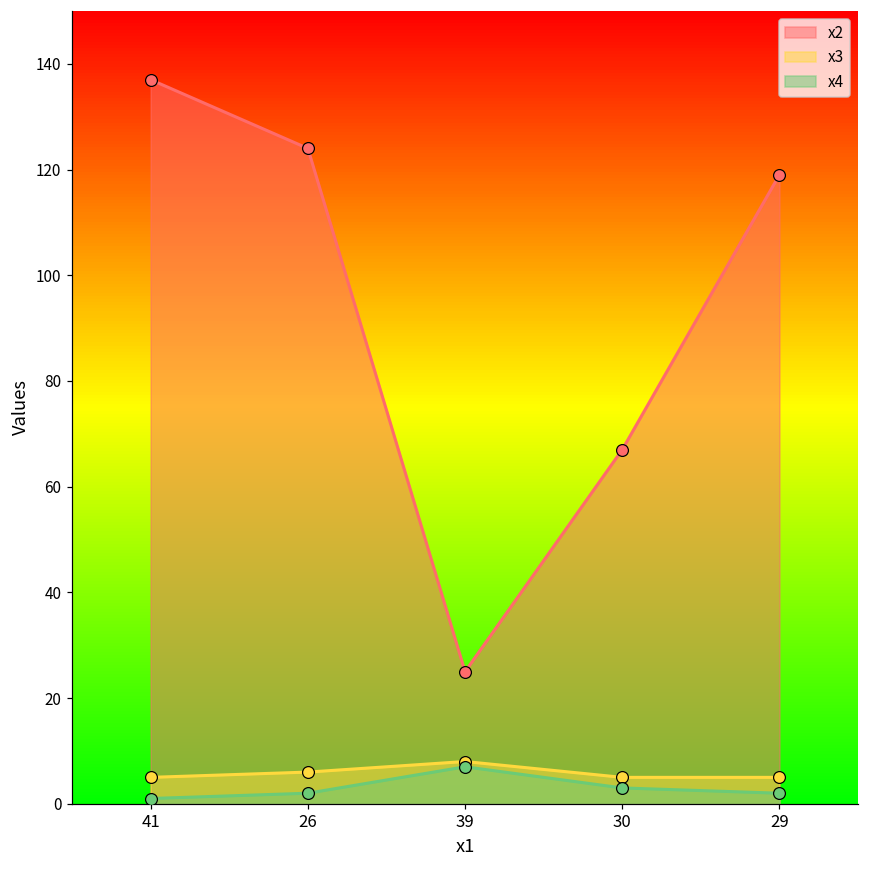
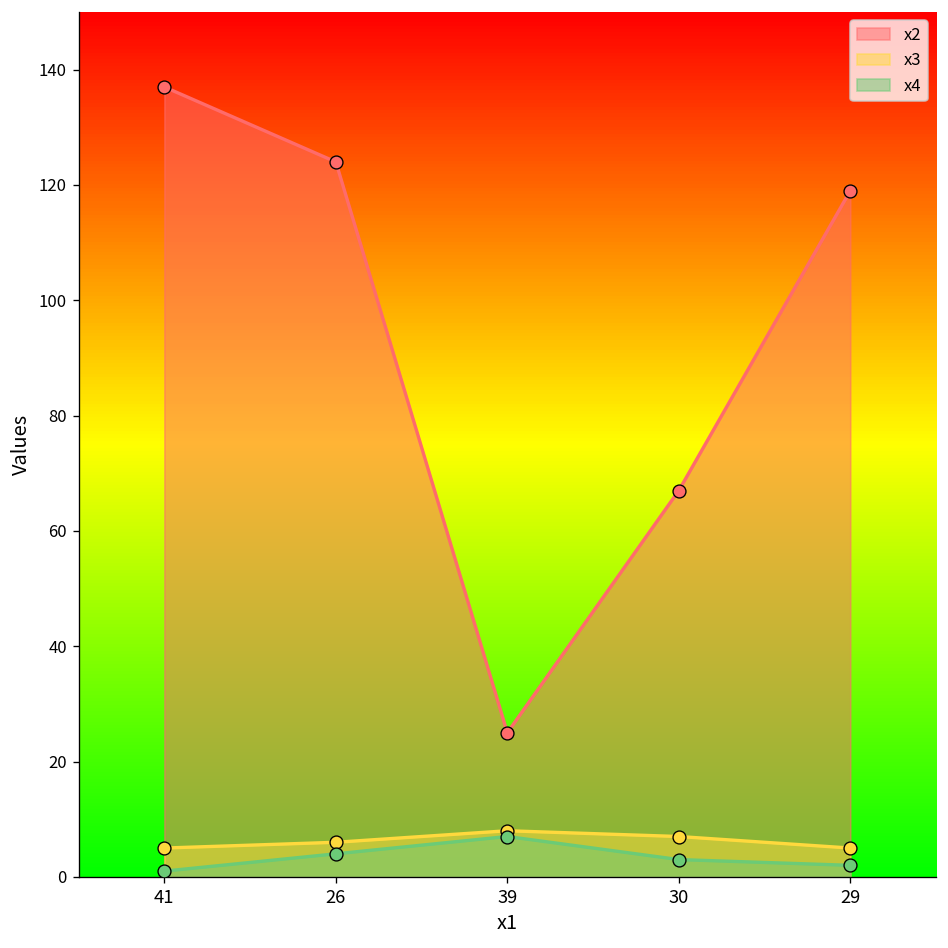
x4, 26: 2 -> 4
x3, 30: 5 -> 7
